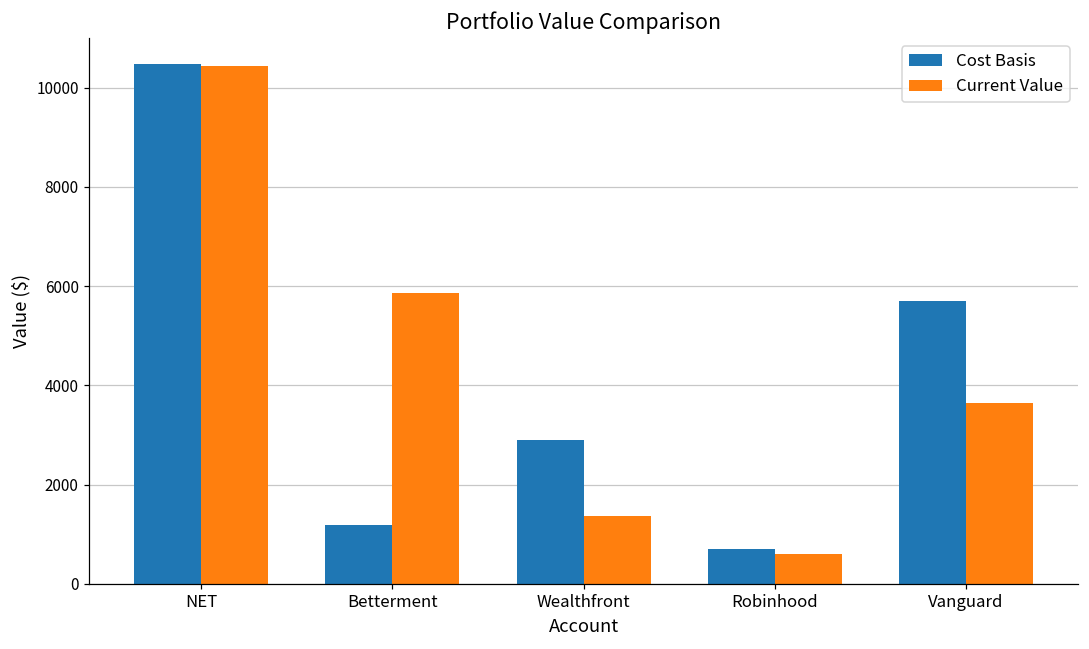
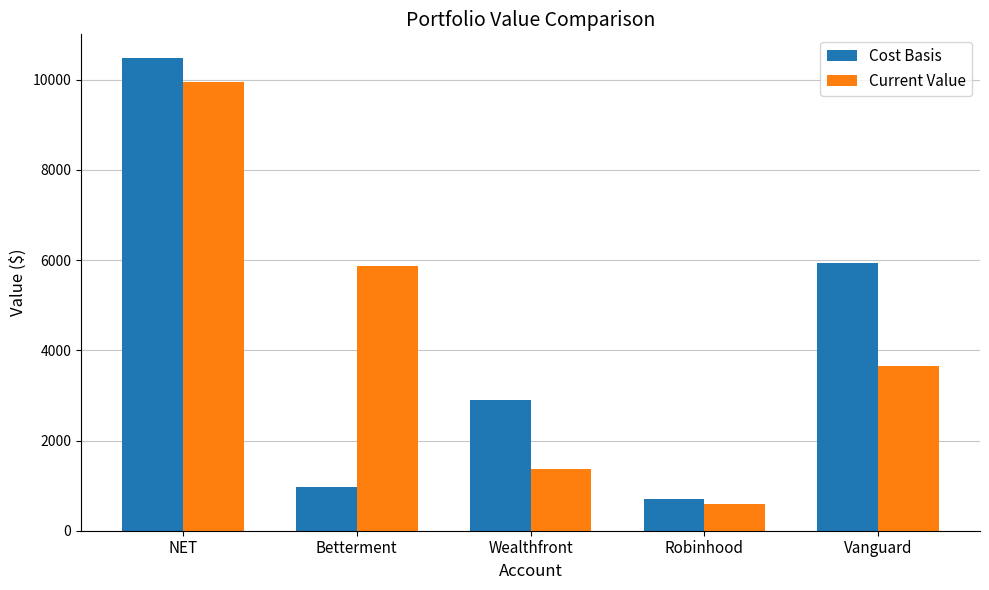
Current Value, NET: 10400 -> 9900
Cost Basis, Betterment: 1200 -> 1000
Cost Basis, Vanguard: 5700 -> 5900
